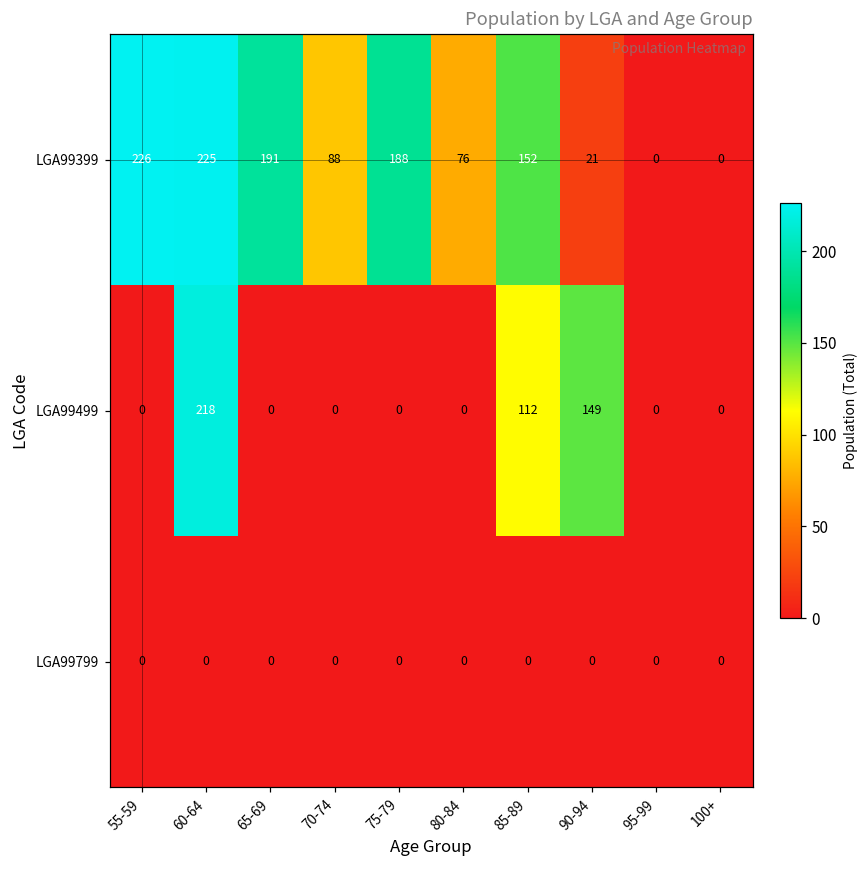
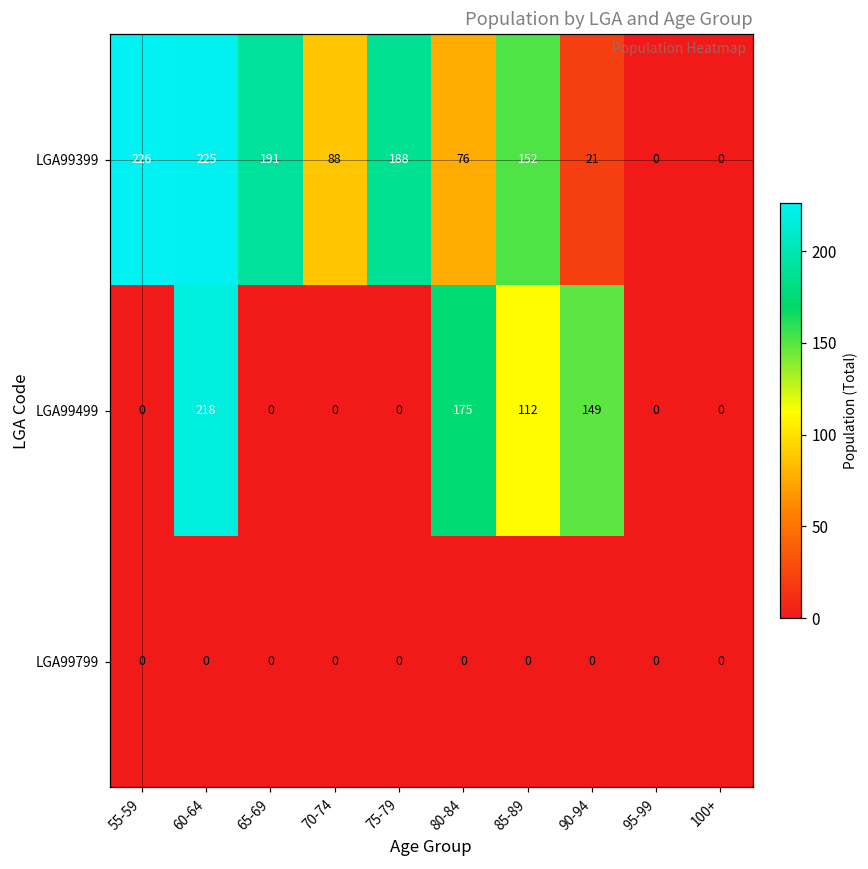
LGA99499, 80-84: 0 -> 175
